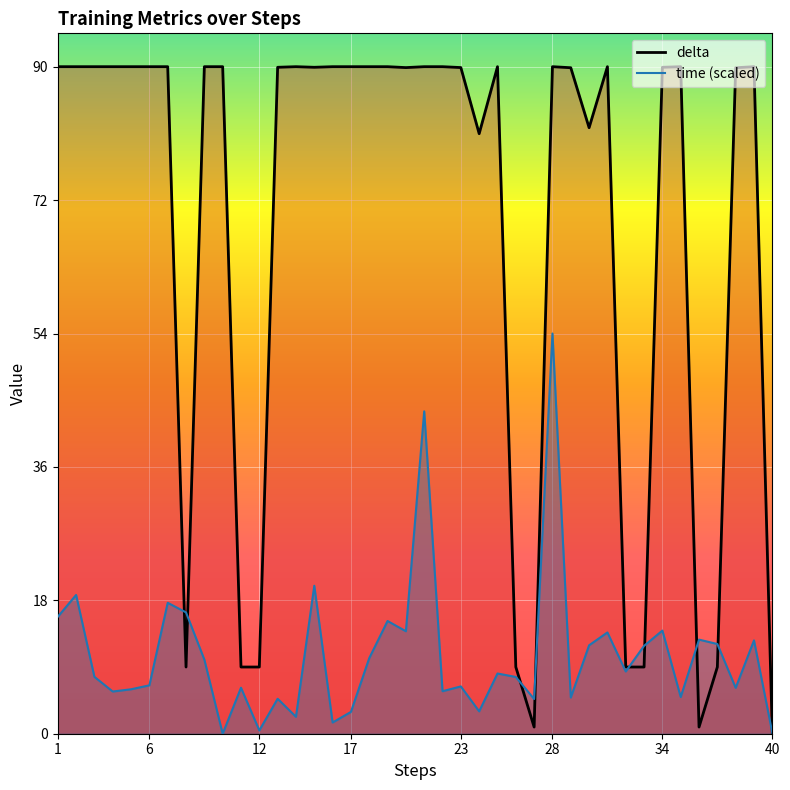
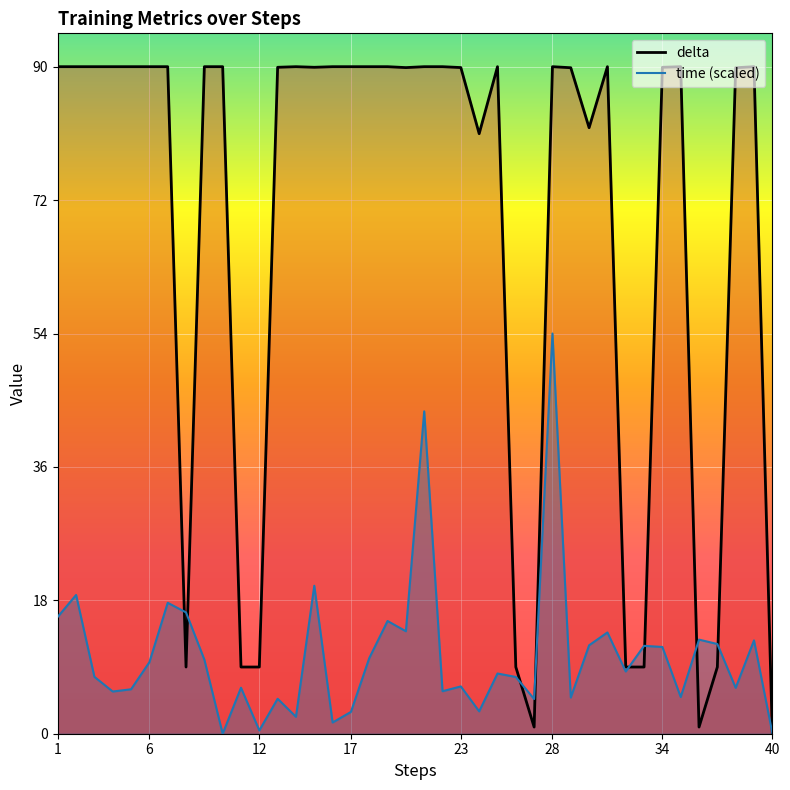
time (scaled), 6: 7 -> 10
time (scaled), 34: 14 -> 12
